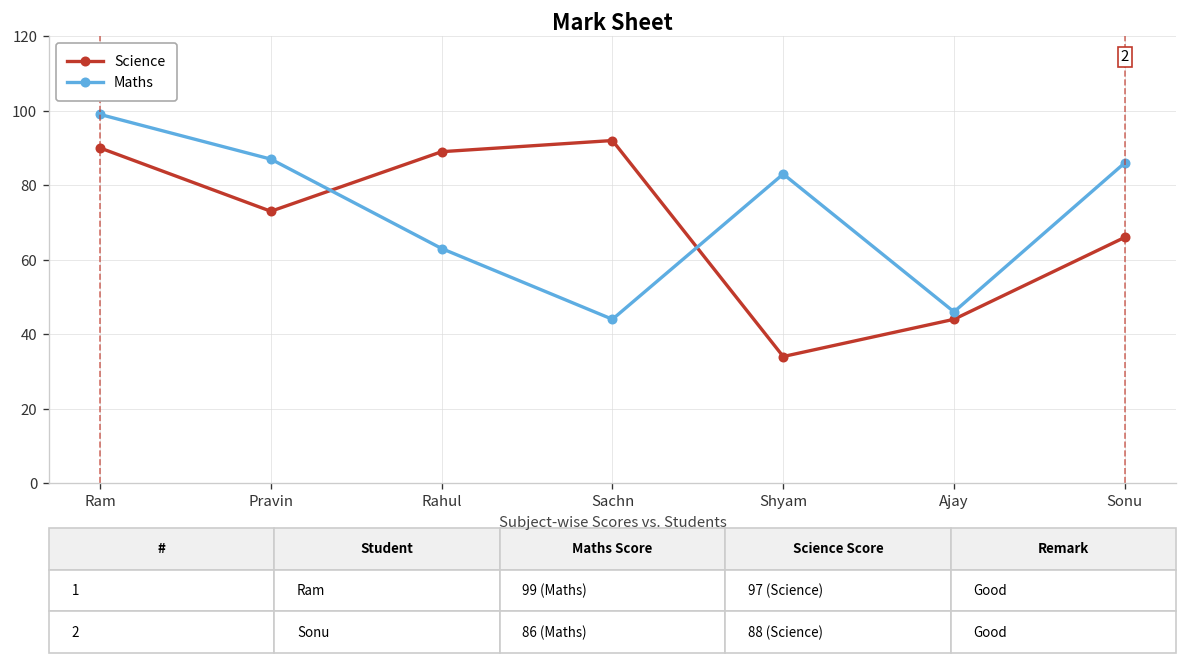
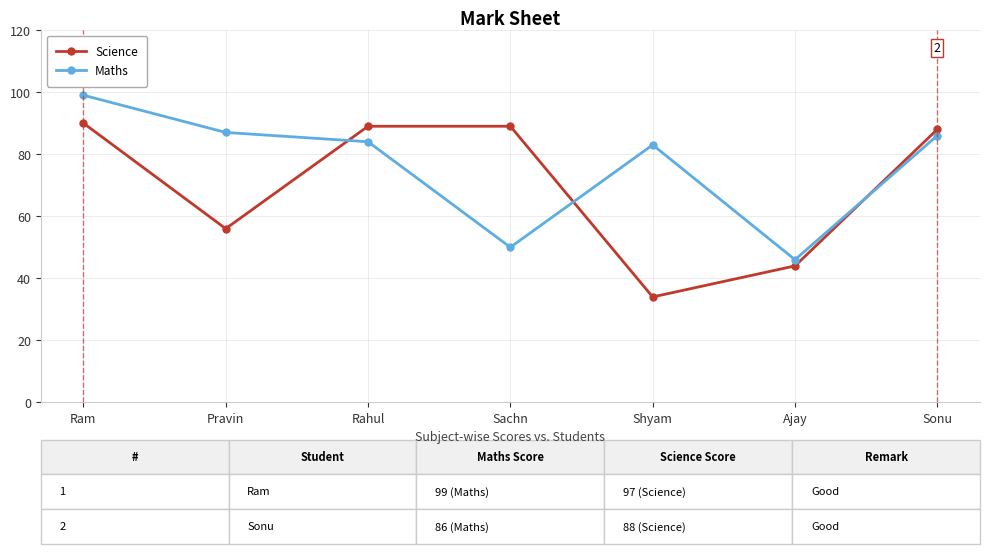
Science, Pravin: 73 -> 56
Maths, Rahul: 63 -> 84
Science, Sachn: 92 -> 89
Maths, Sachn: 44 -> 50
Science, Sonu: 66 -> 88
